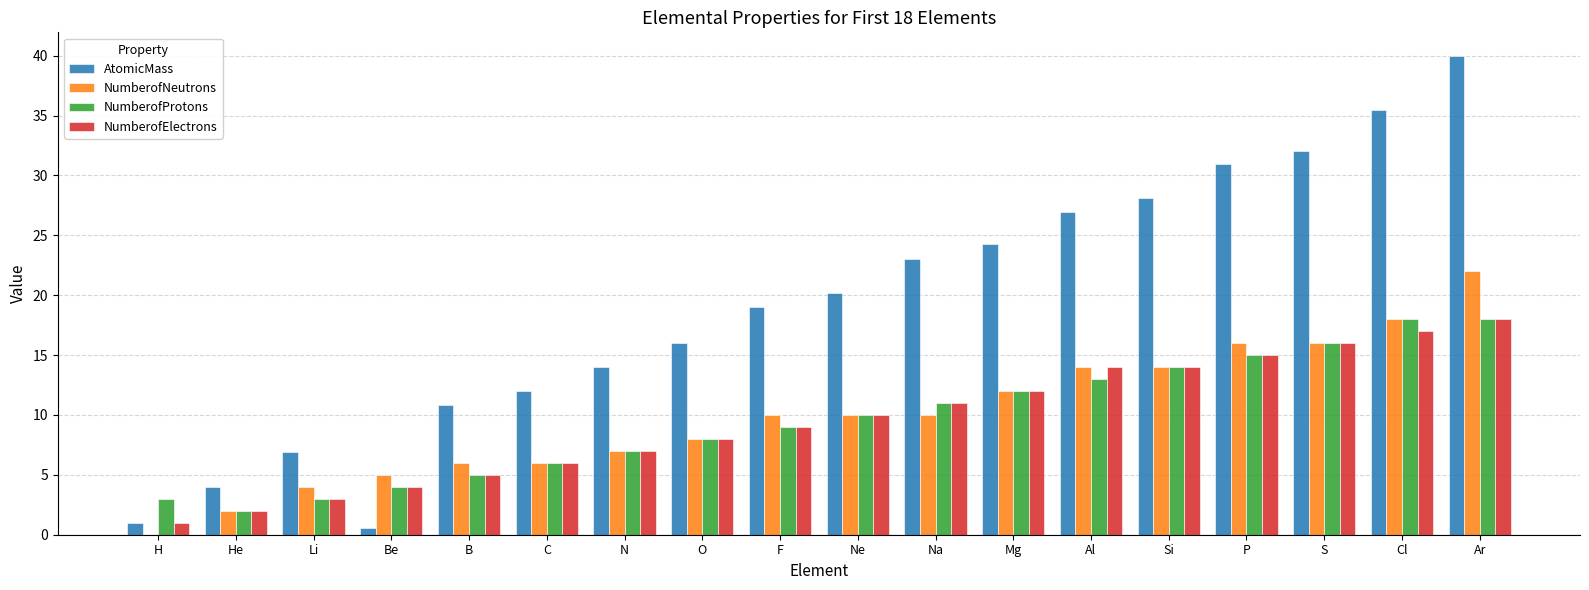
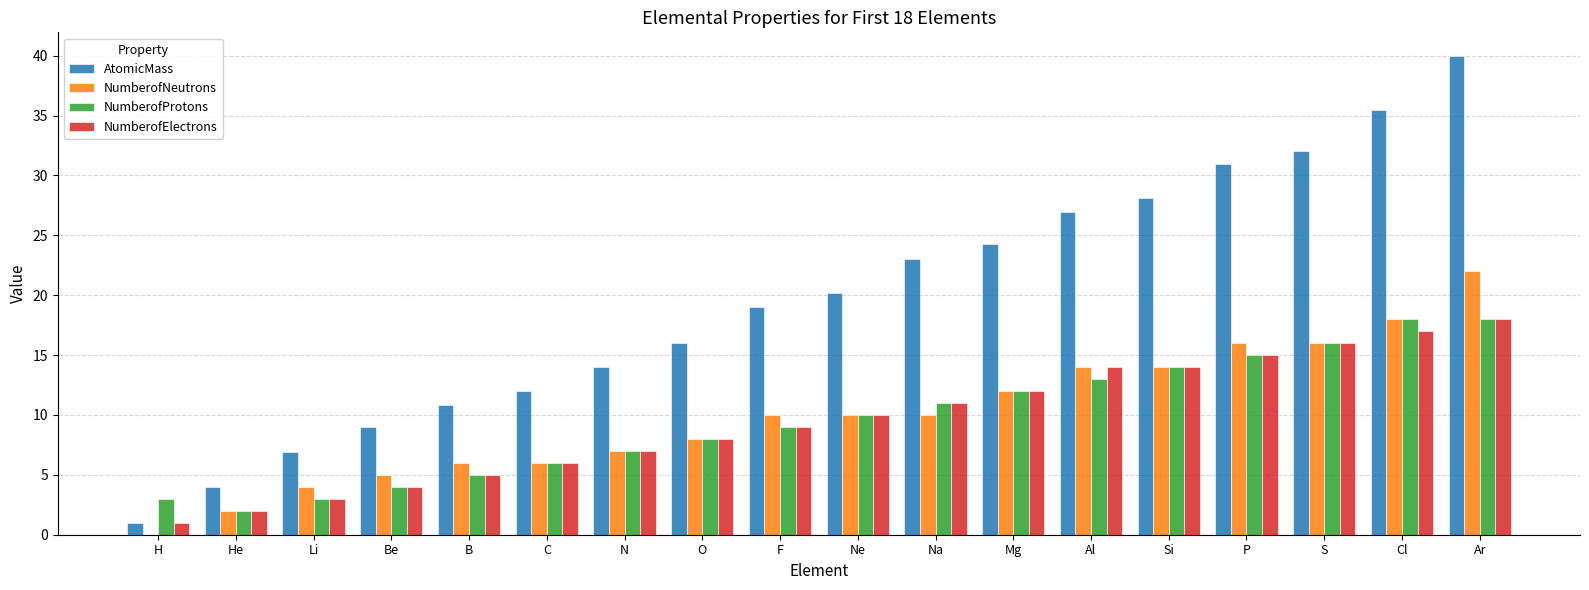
AtomicMass, Be: 0.6 -> 9.0
